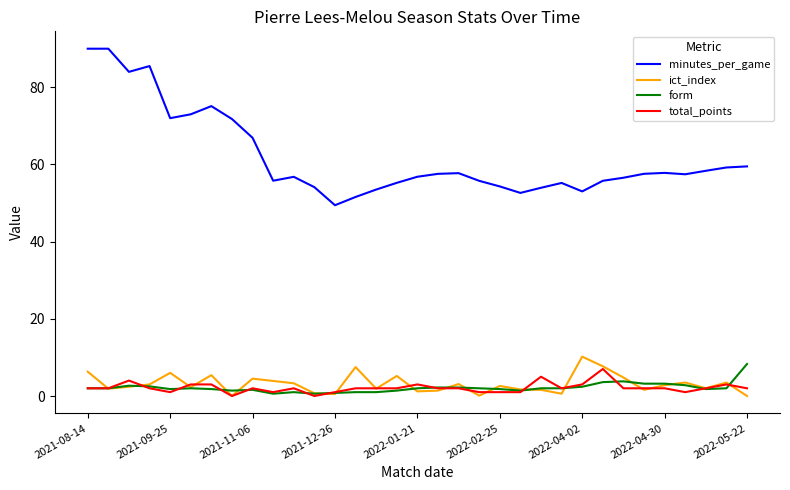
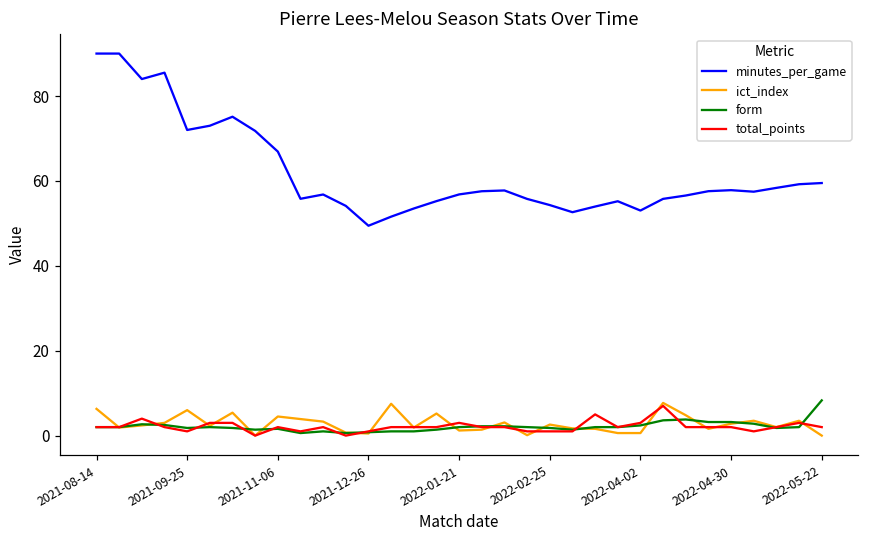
ict_index, 2022-04-02: 10 -> 1
